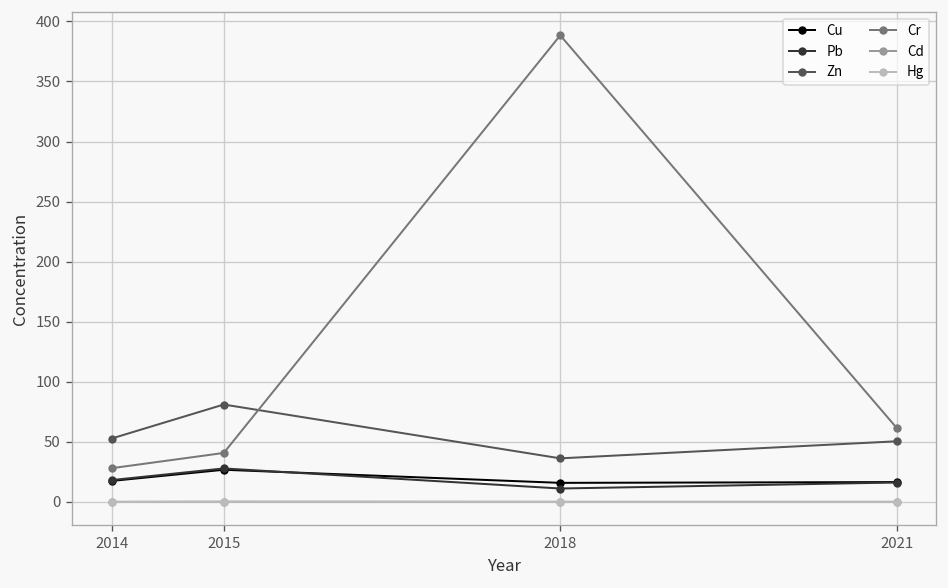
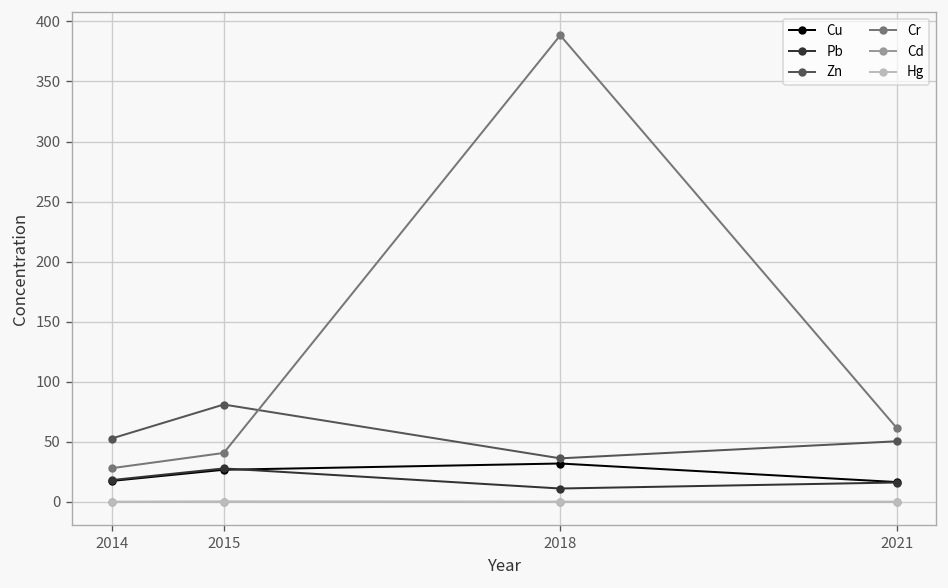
Cu, 2018: 16 -> 32
